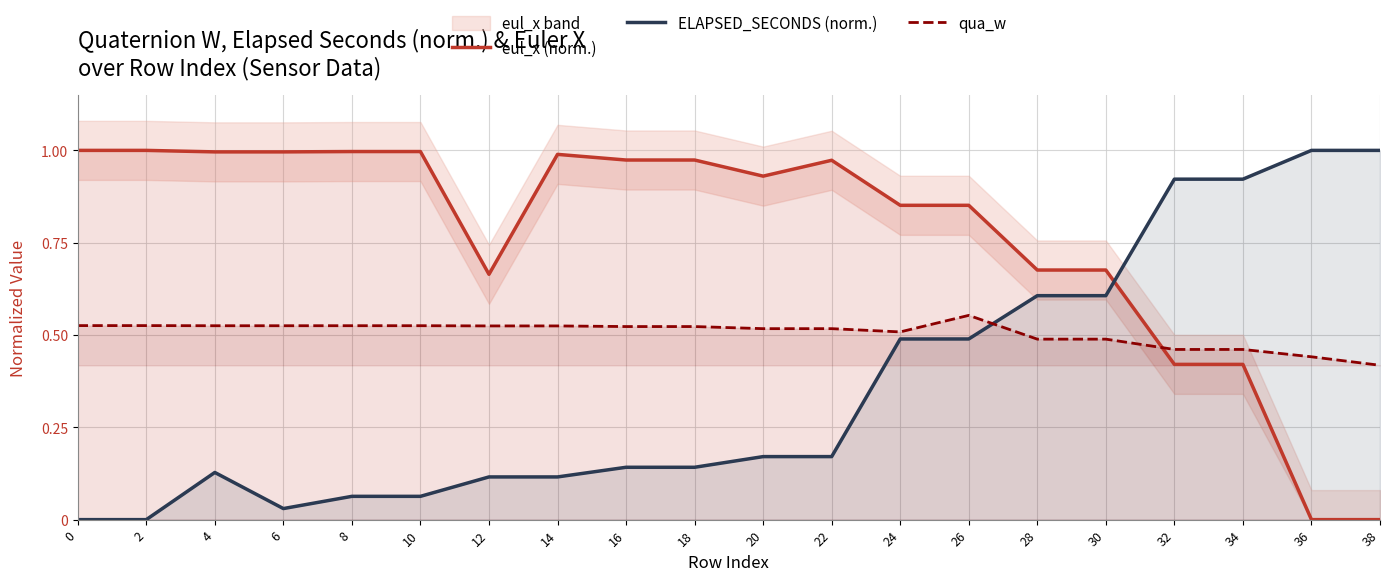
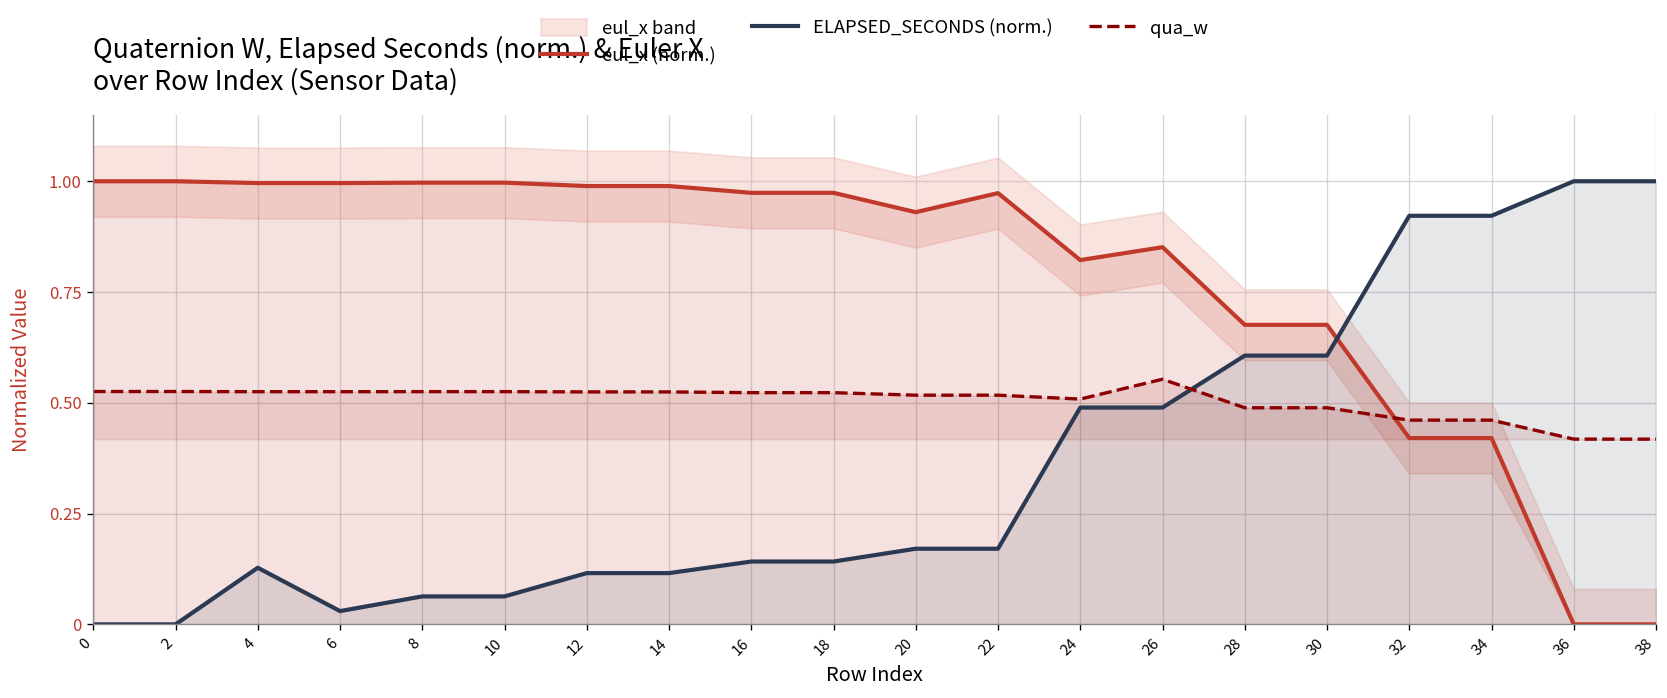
eul_x (norm.), 12: 0.66 -> 0.99
eul_x (norm.), 24: 0.85 -> 0.82
qua_w, 36: 0.44 -> 0.42
